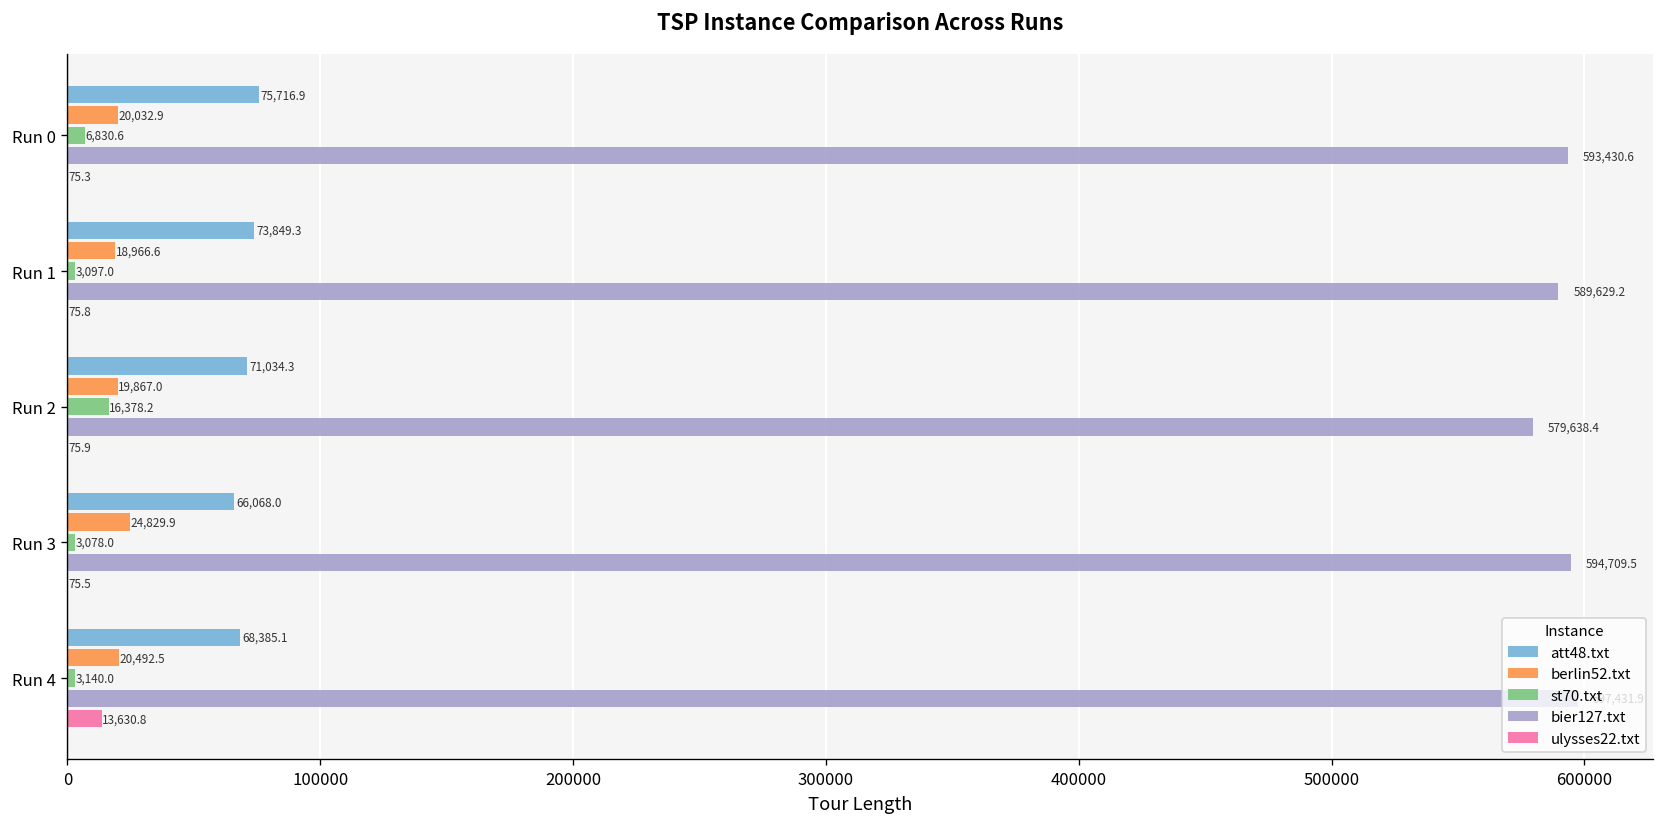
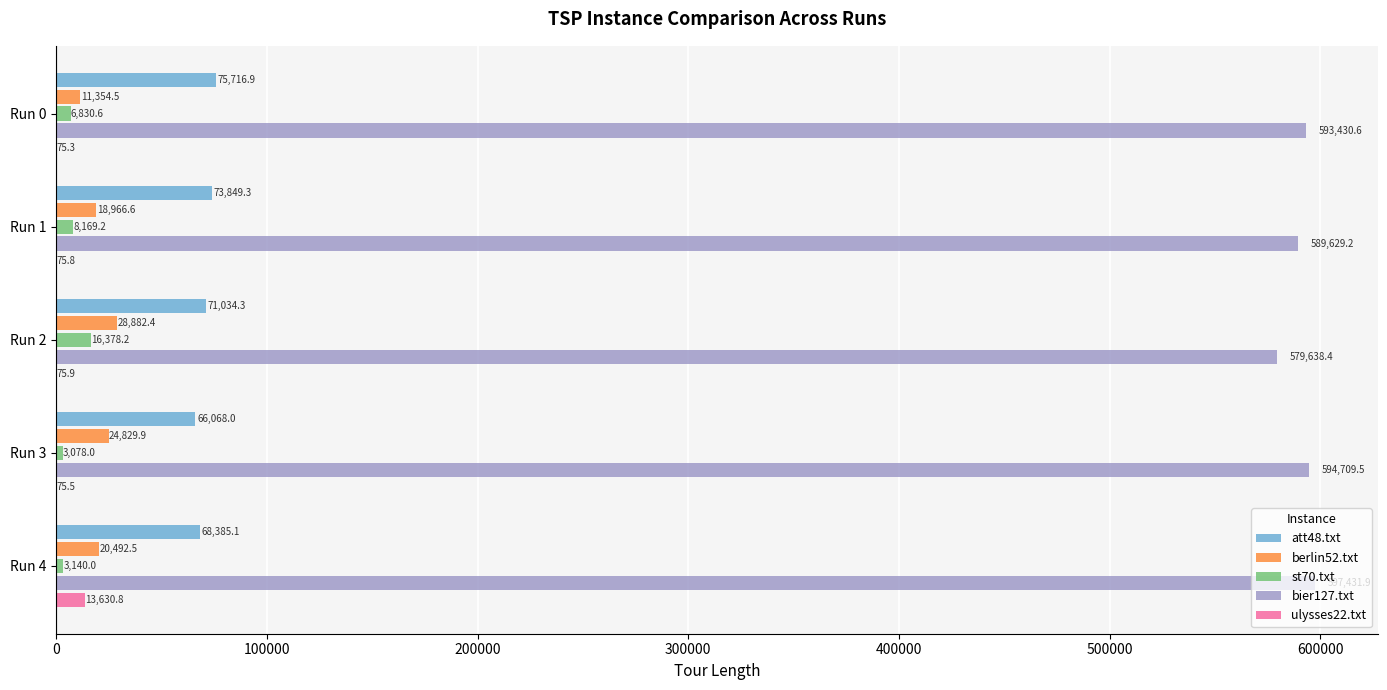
berlin52.txt, Run 0: 20,032.9 -> 11,354.5
st70.txt, Run 1: 3,097.0 -> 8,169.2
berlin52.txt, Run 2: 19,867.0 -> 28,882.4
